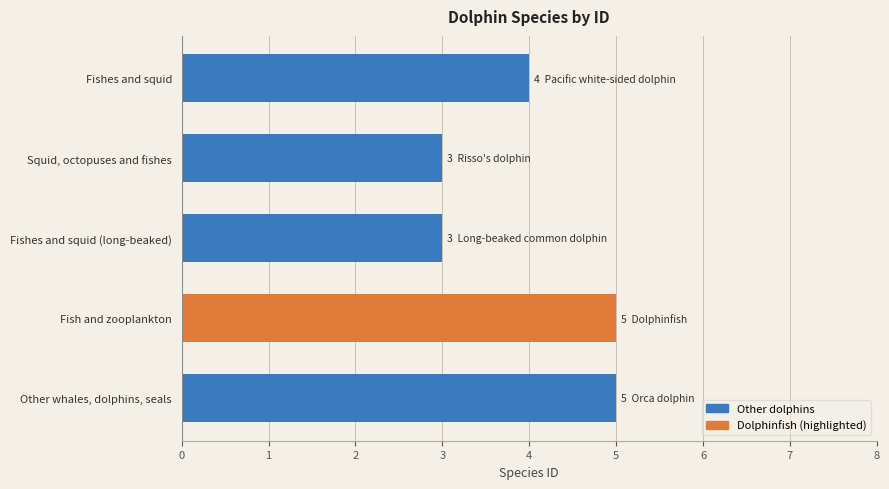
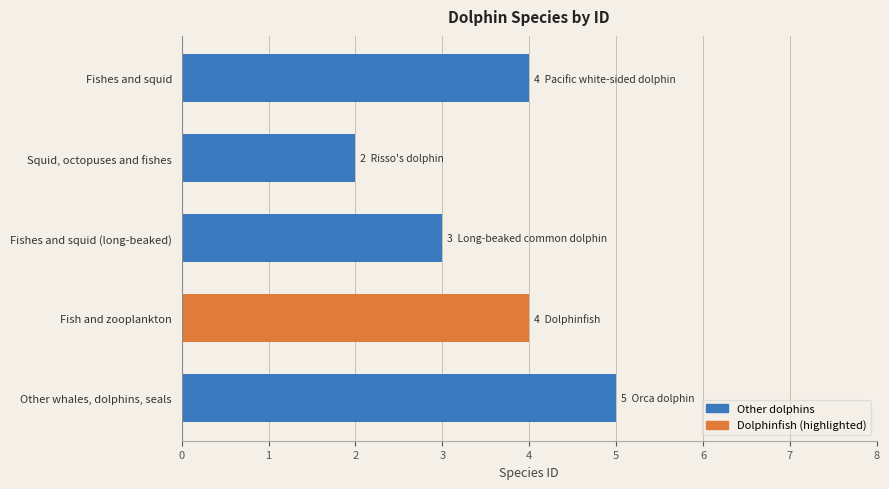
Squid, octopuses and fishes: 3 -> 2
Fish and zooplankton: 5 -> 4
